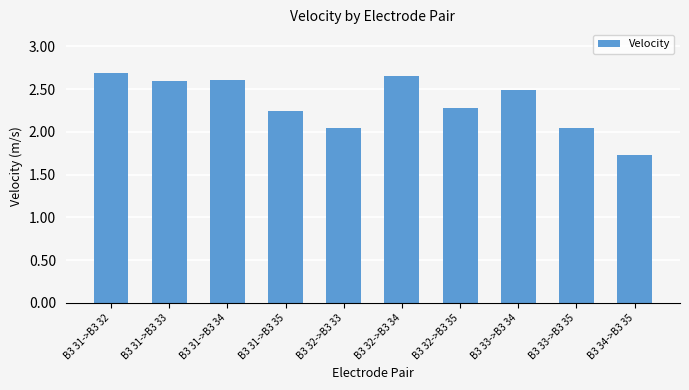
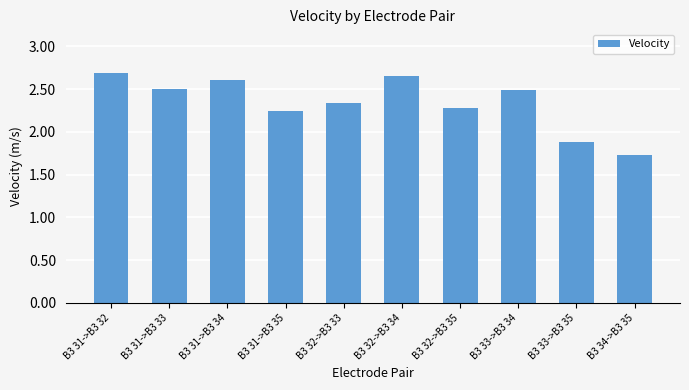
B3 31->B3 33: 2.6 -> 2.5
B3 32->B3 33: 2.0 -> 2.3
B3 33->B3 35: 2.0 -> 1.9
